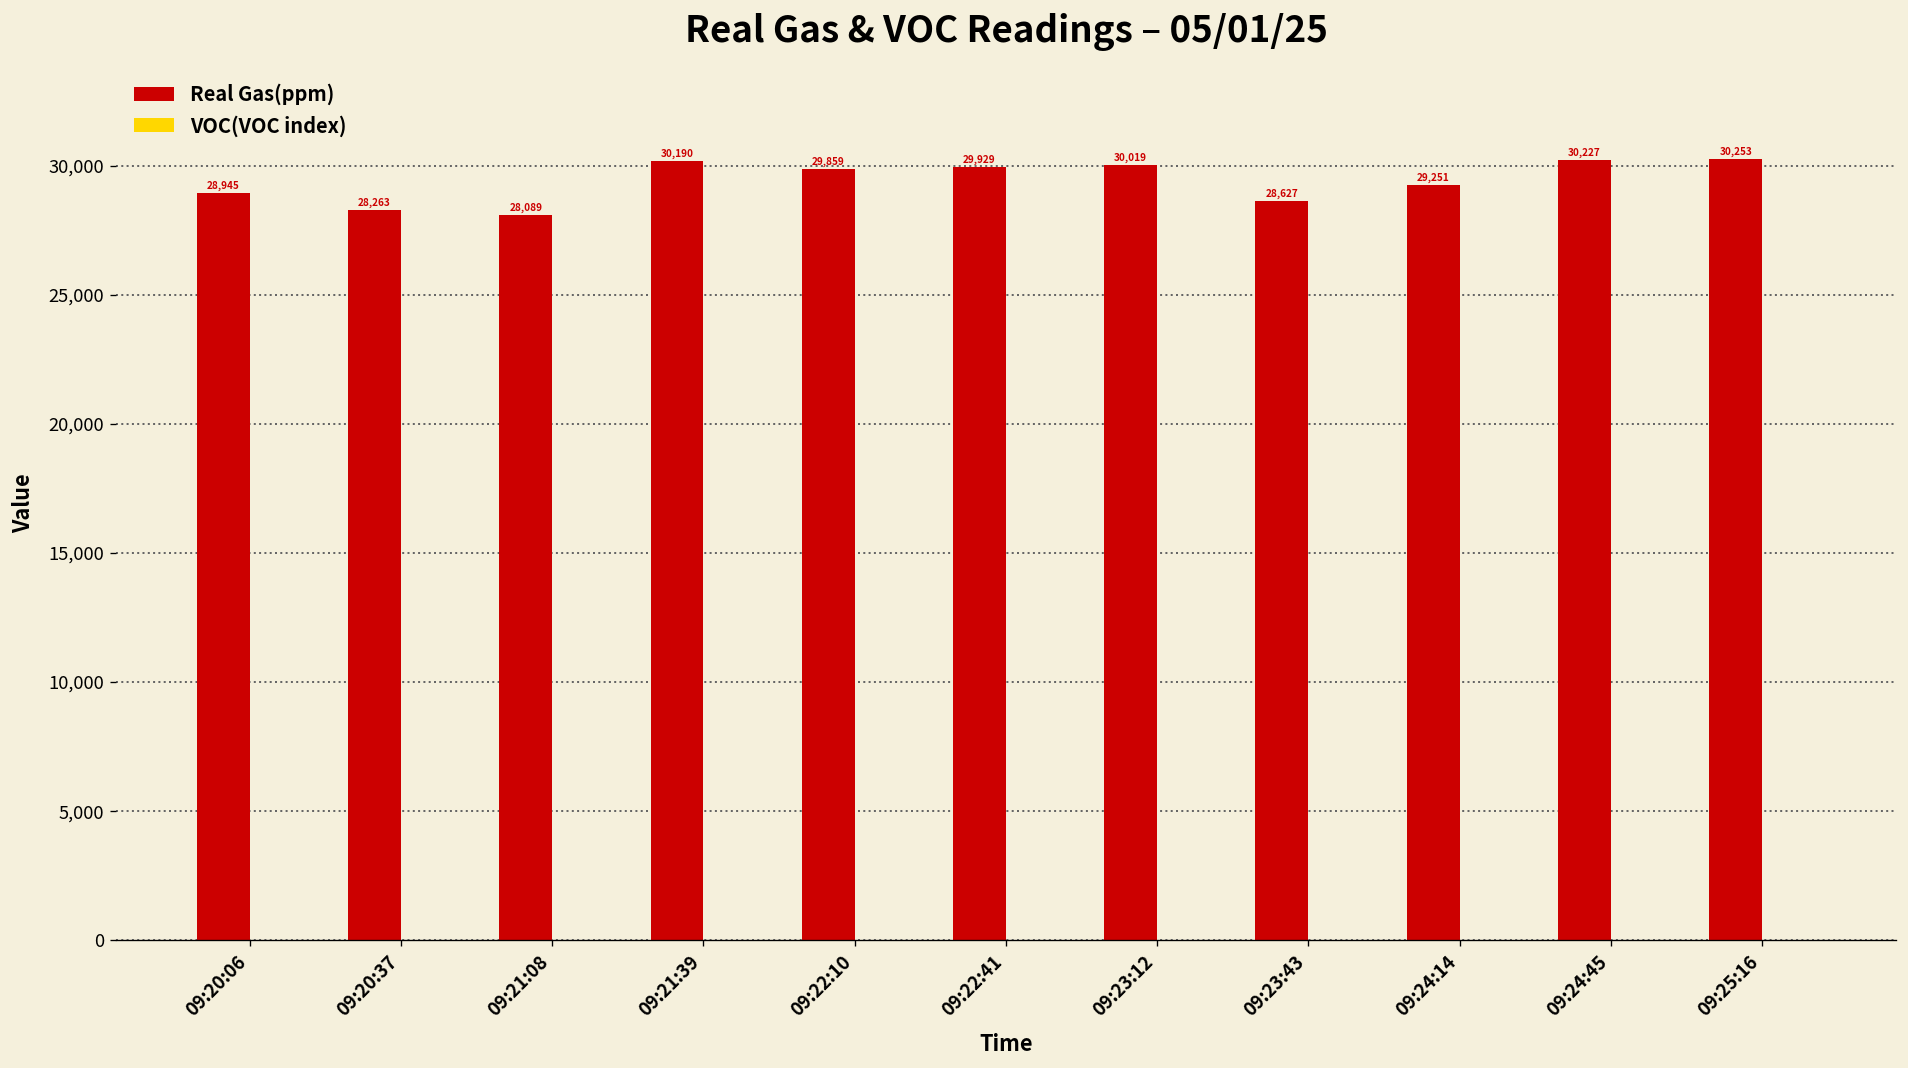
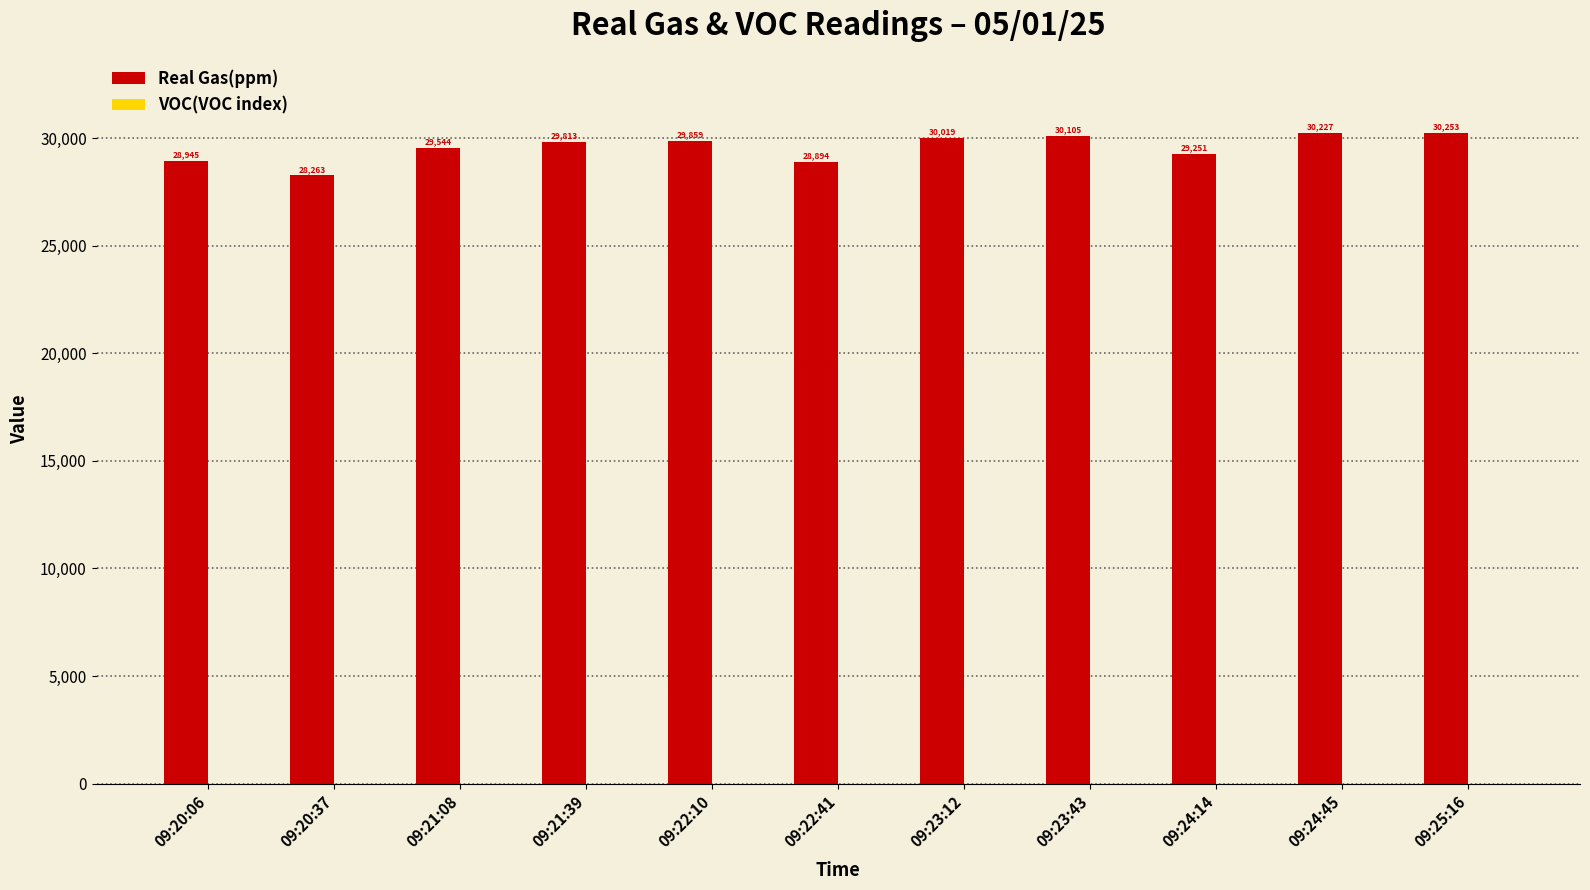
Real Gas(ppm), 09:21:08: 28,089 -> 29,544
Real Gas(ppm), 09:21:39: 30,190 -> 29,813
Real Gas(ppm), 09:22:41: 29,929 -> 28,894
Real Gas(ppm), 09:23:43: 28,627 -> 30,105
